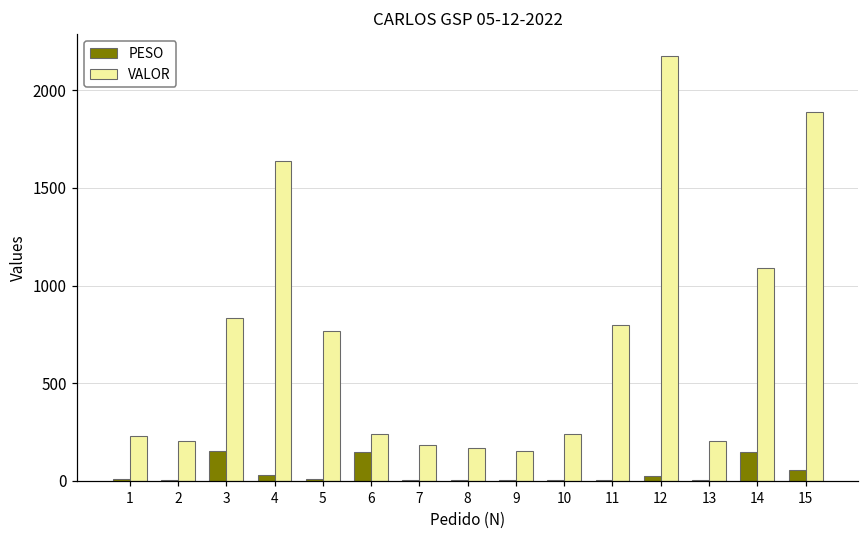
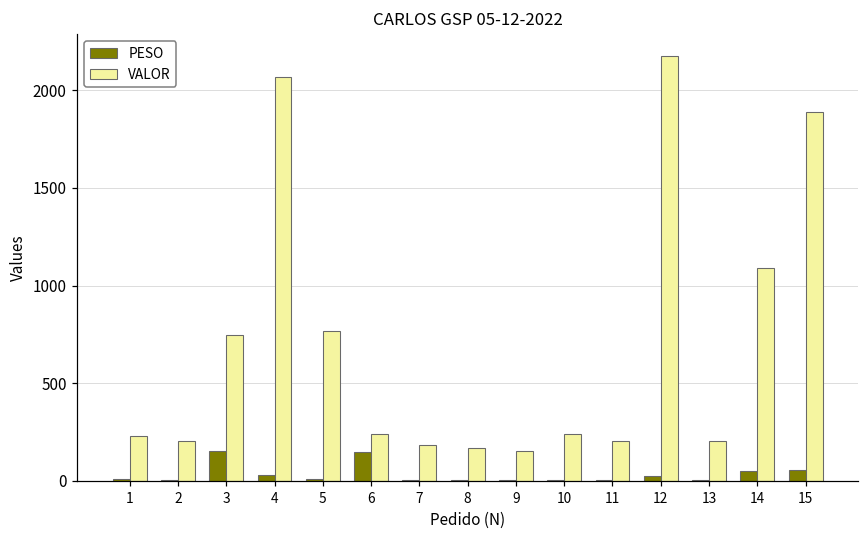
VALOR, 3: 830 -> 750
VALOR, 4: 1640 -> 2070
VALOR, 11: 800 -> 200
PESO, 14: 150 -> 50
